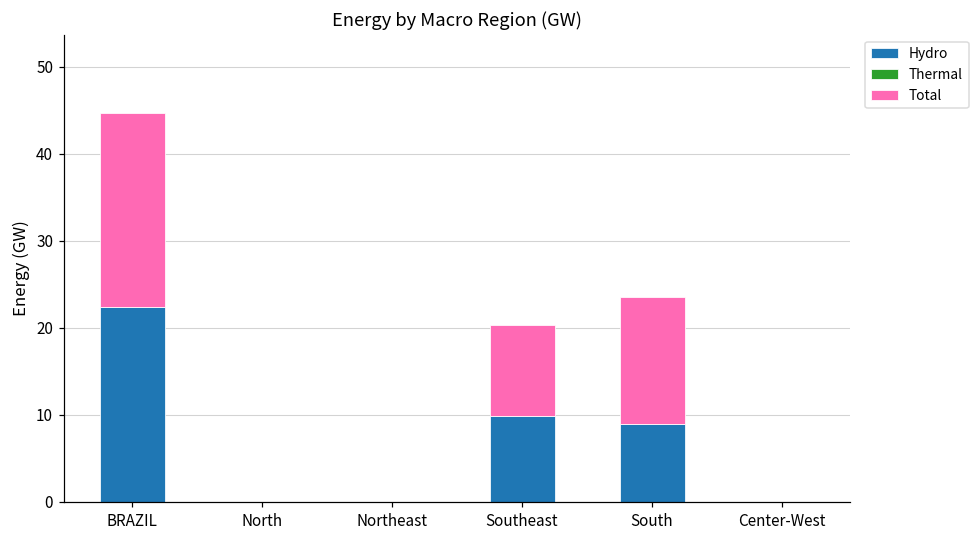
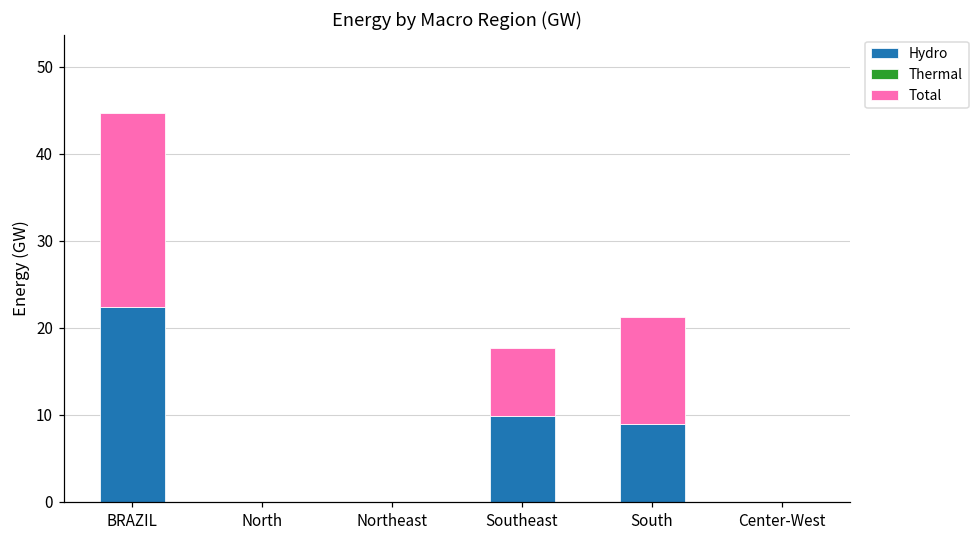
Total, Southeast: 10 -> 8
Total, South: 15 -> 12
